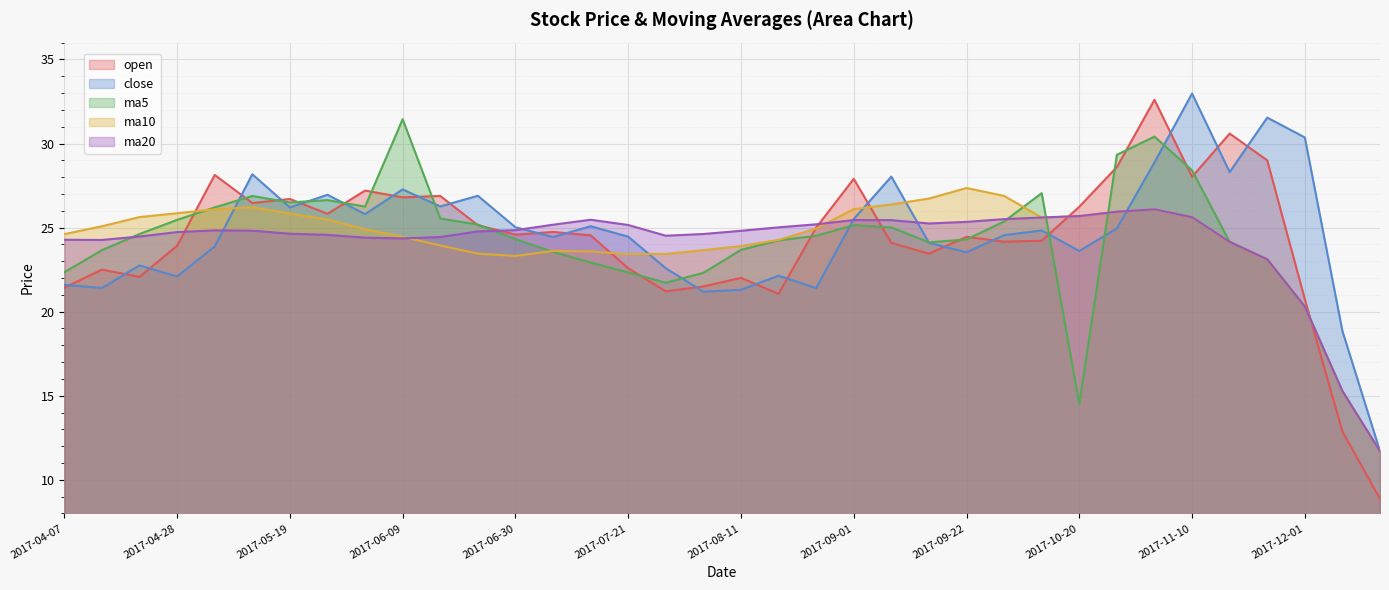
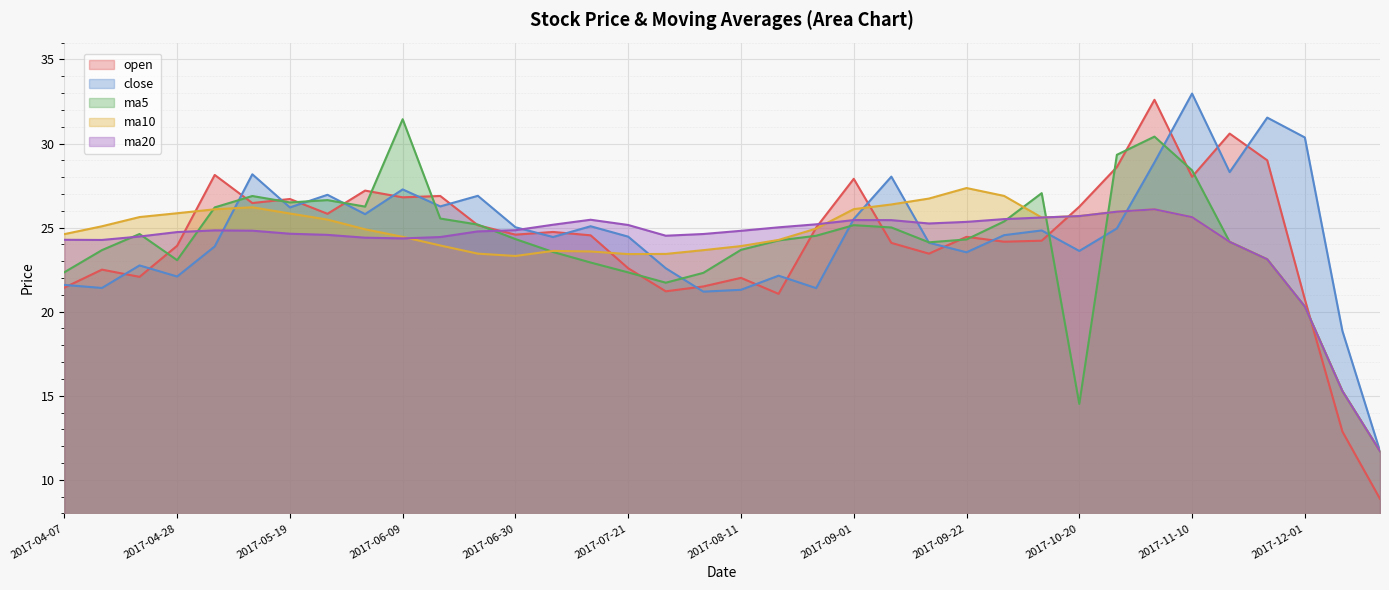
ma5, 2017-04-28: 25.5 -> 23.1
